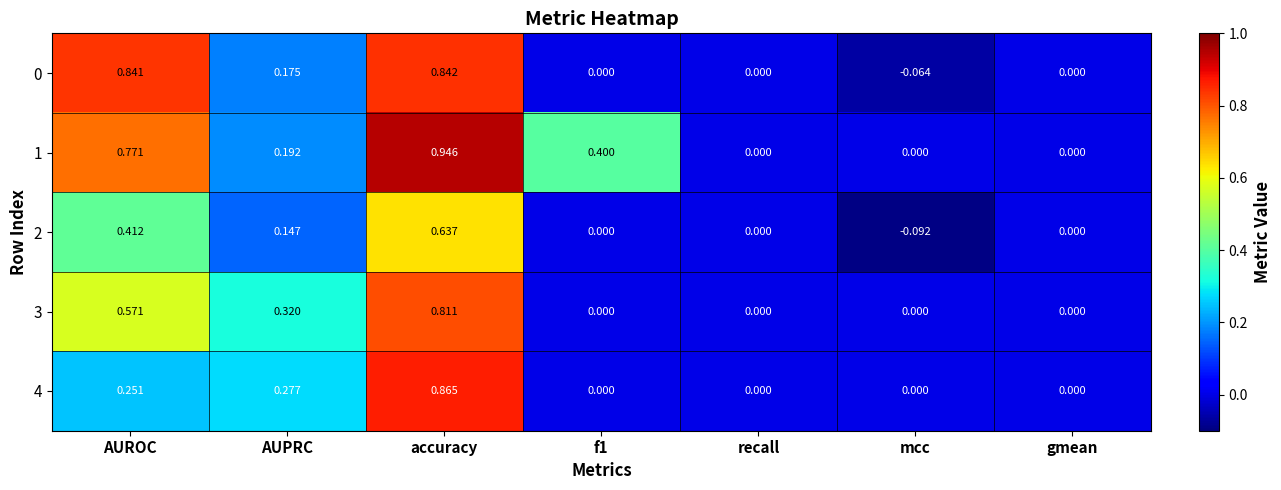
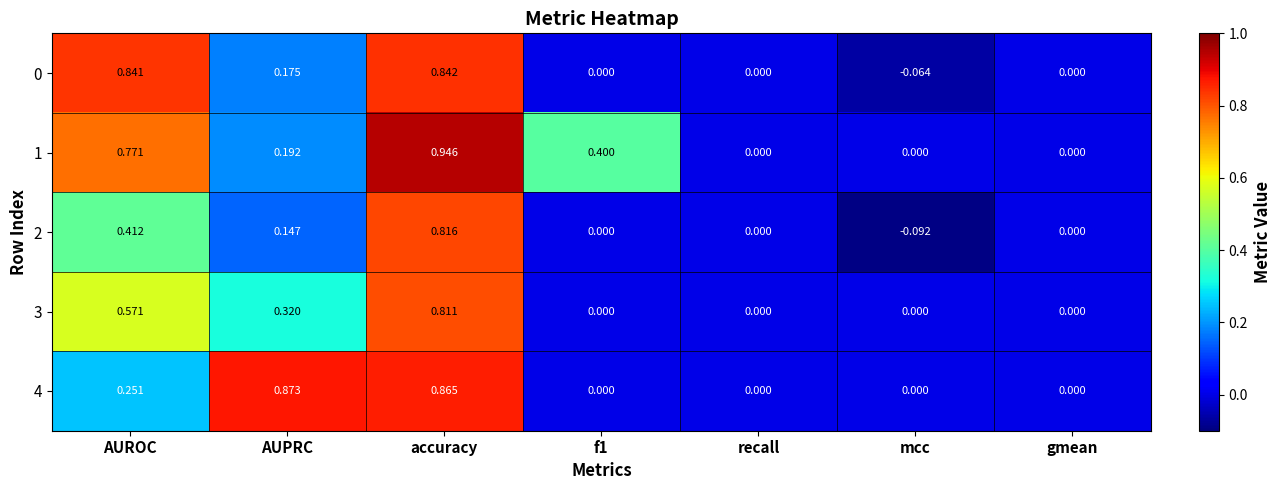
2, accuracy: 0.637 -> 0.816
4, AUPRC: 0.277 -> 0.873
